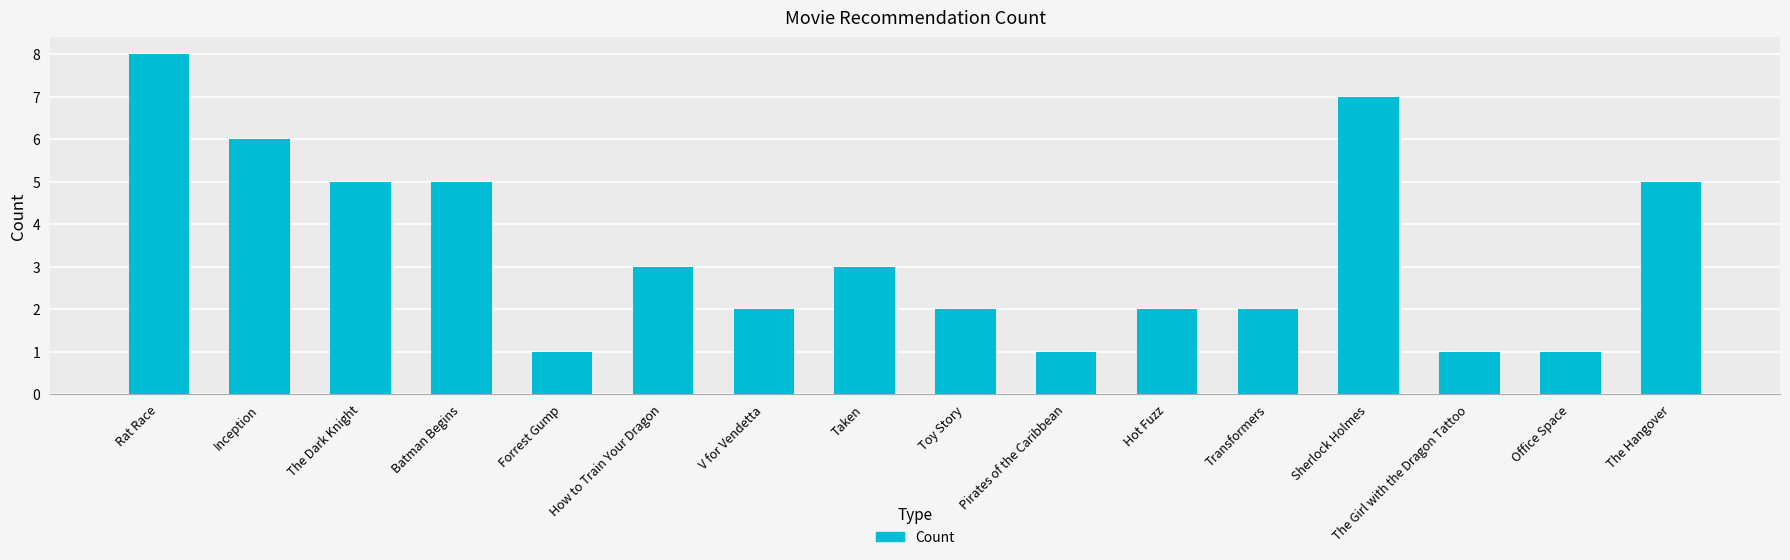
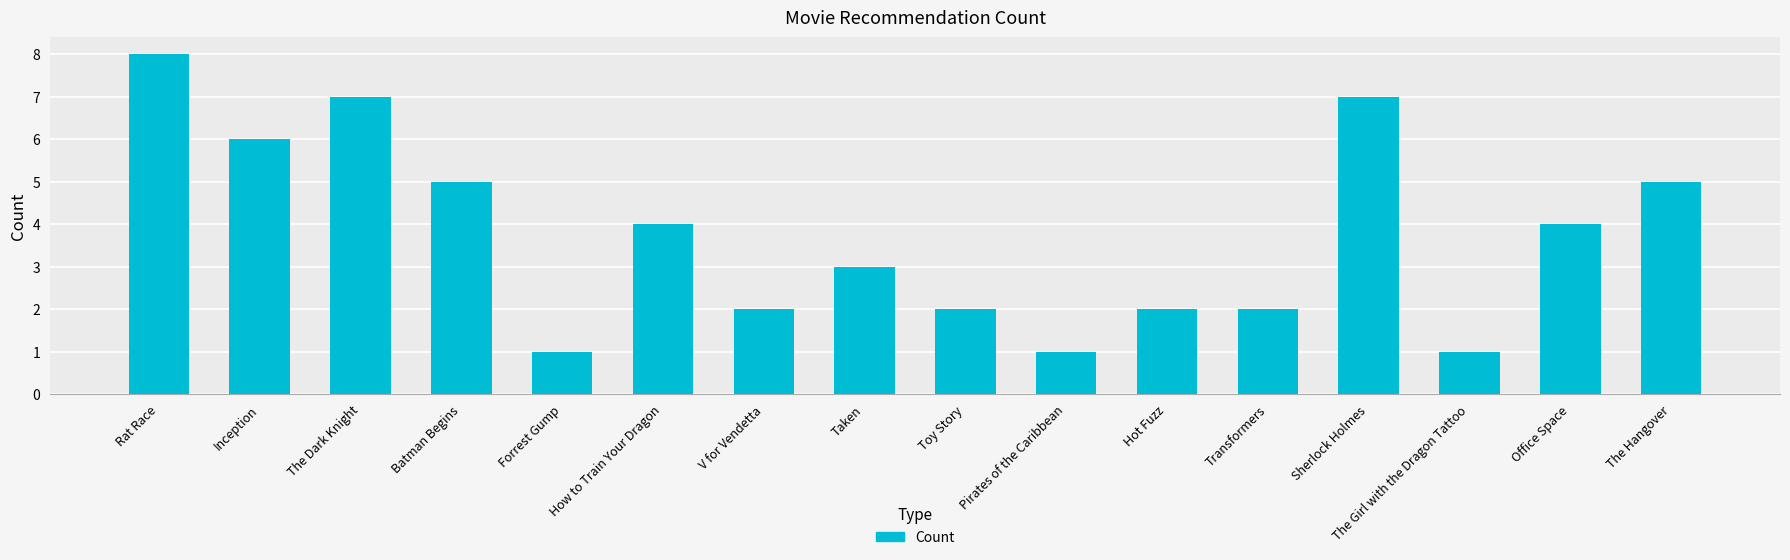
The Dark Knight: 5 -> 7
How to Train Your Dragon: 3 -> 4
Office Space: 1 -> 4
